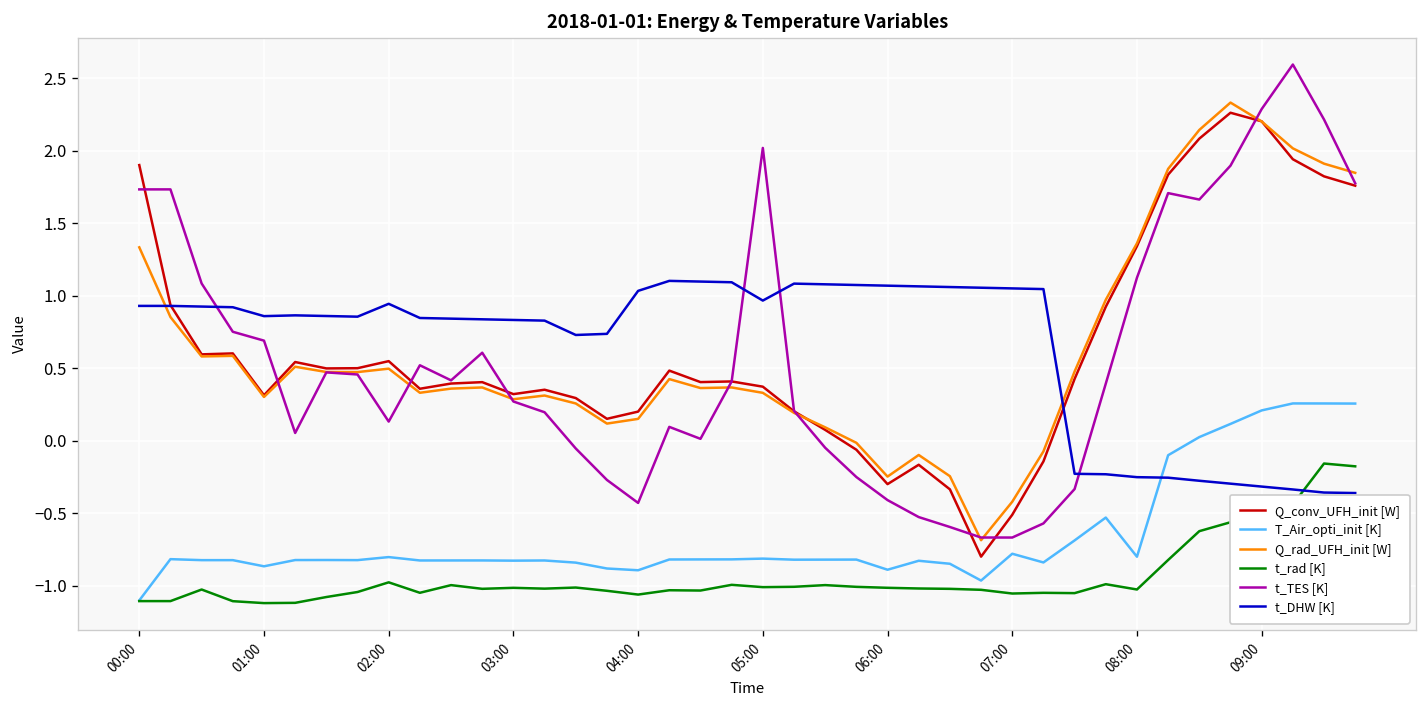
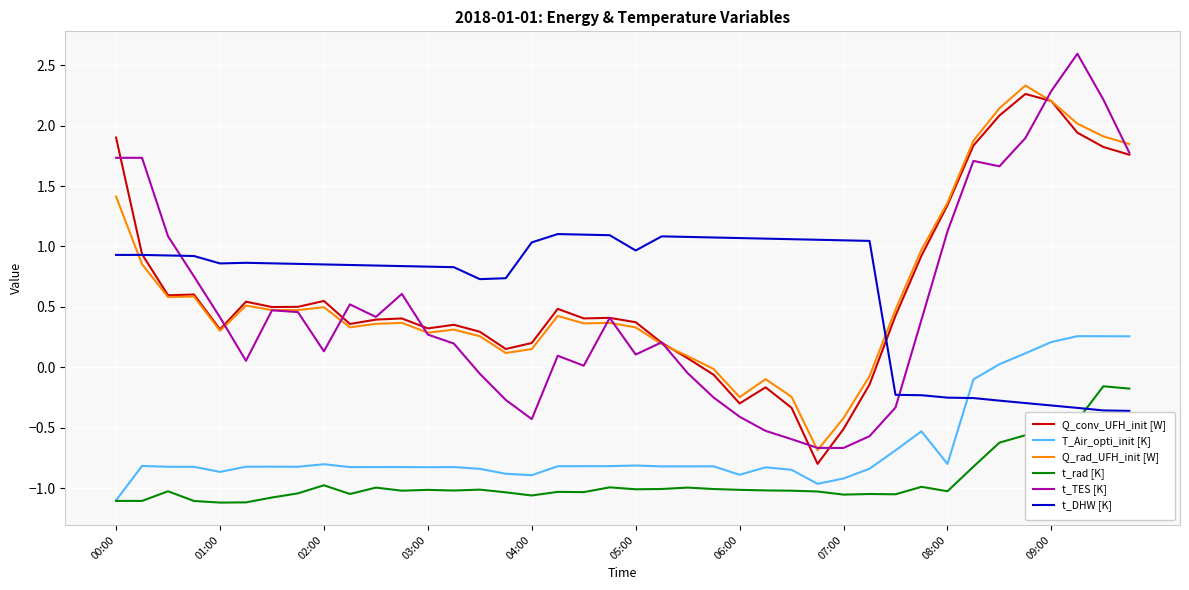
Q_rad_UFH_init [W], 00:00: 1.33 -> 1.41
t_TES [K], 01:00: 0.69 -> 0.41
t_DHW [K], 02:00: 0.94 -> 0.85
t_TES [K], 05:00: 2.02 -> 0.11
T_Air_opti_init [K], 07:00: -0.78 -> -0.92
